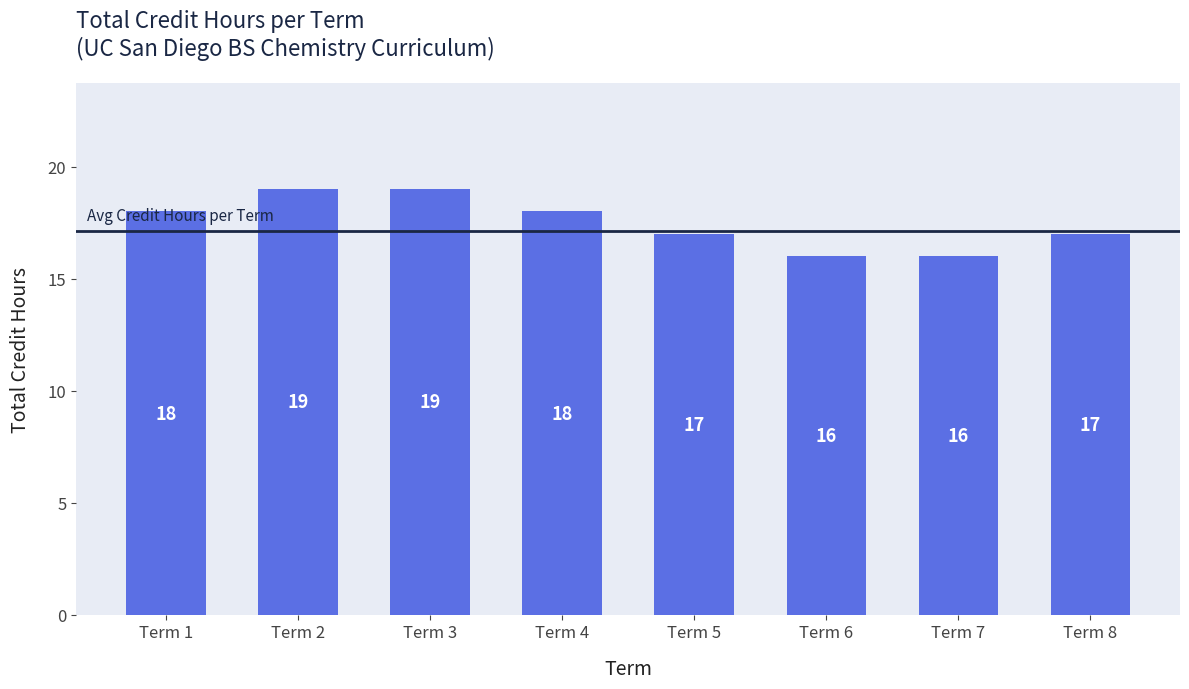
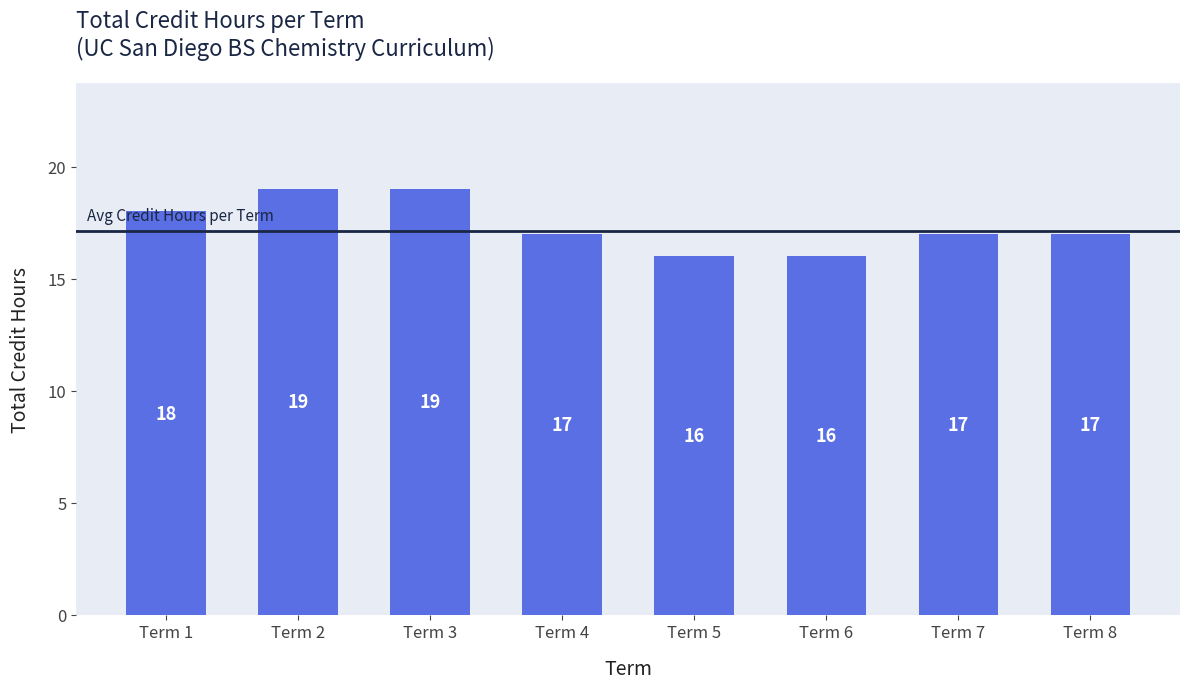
Term 4: 18 -> 17
Term 5: 17 -> 16
Term 7: 16 -> 17
